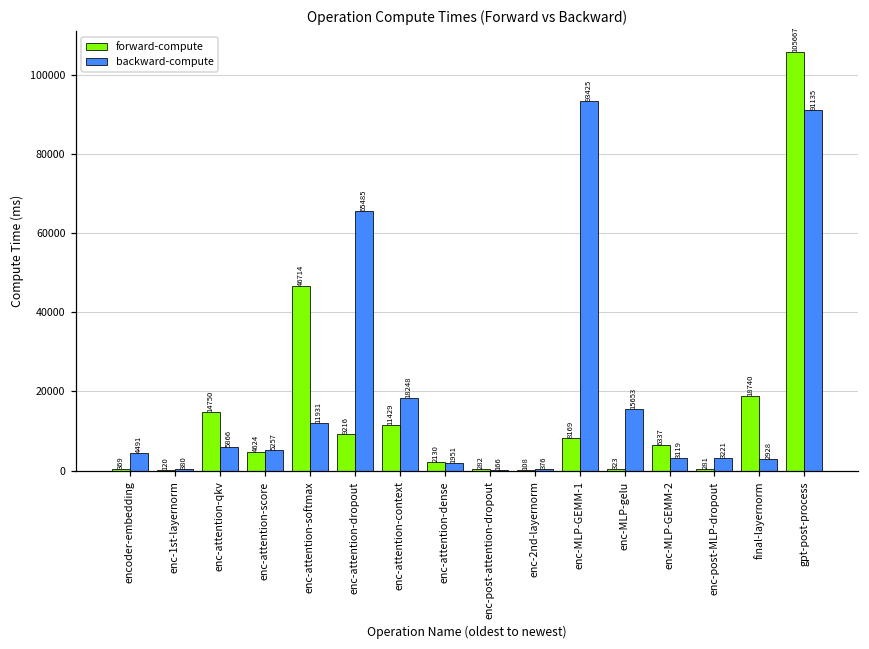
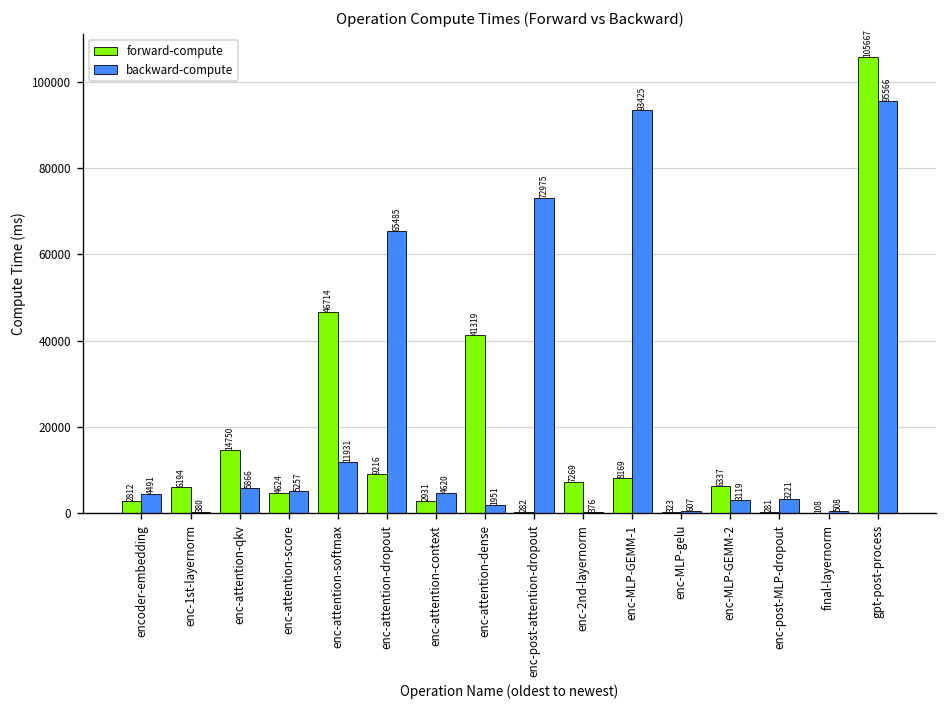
forward-compute, encoder-embedding: 369 -> 2812
forward-compute, enc-1st-layernorm: 120 -> 6194
forward-compute, enc-attention-context: 11429 -> 2931
backward-compute, enc-attention-context: 18248 -> 4620
forward-compute, enc-attention-dense: 2130 -> 41319
backward-compute, enc-post-attention-dropout: 166 -> 72975
forward-compute, enc-2nd-layernorm: 108 -> 7269
backward-compute, enc-MLP-gelu: 15653 -> 607
forward-compute, final-layernorm: 18740 -> 108
backward-compute, final-layernorm: 2928 -> 508
backward-compute, gpt-post-process: 91135 -> 95566
